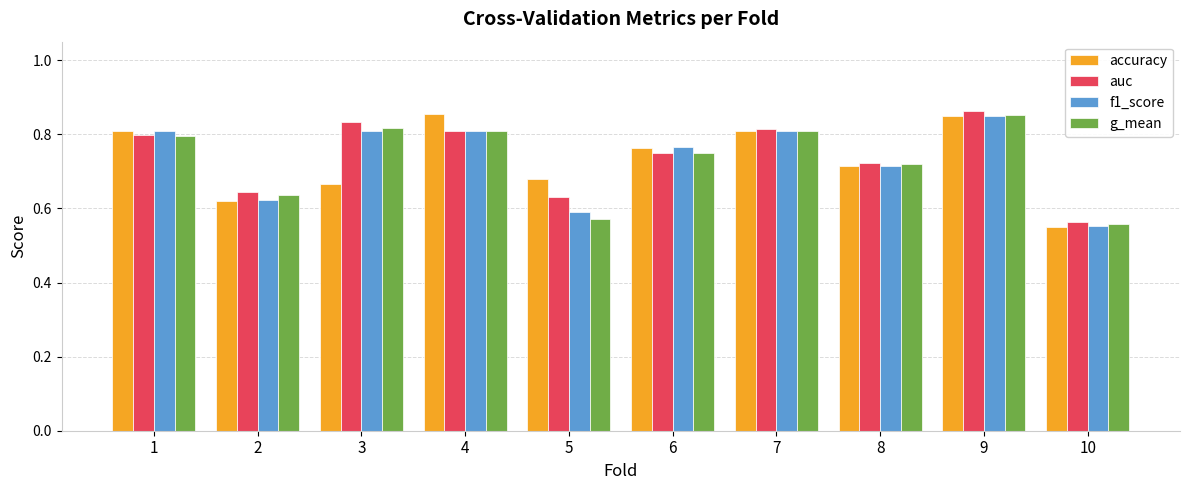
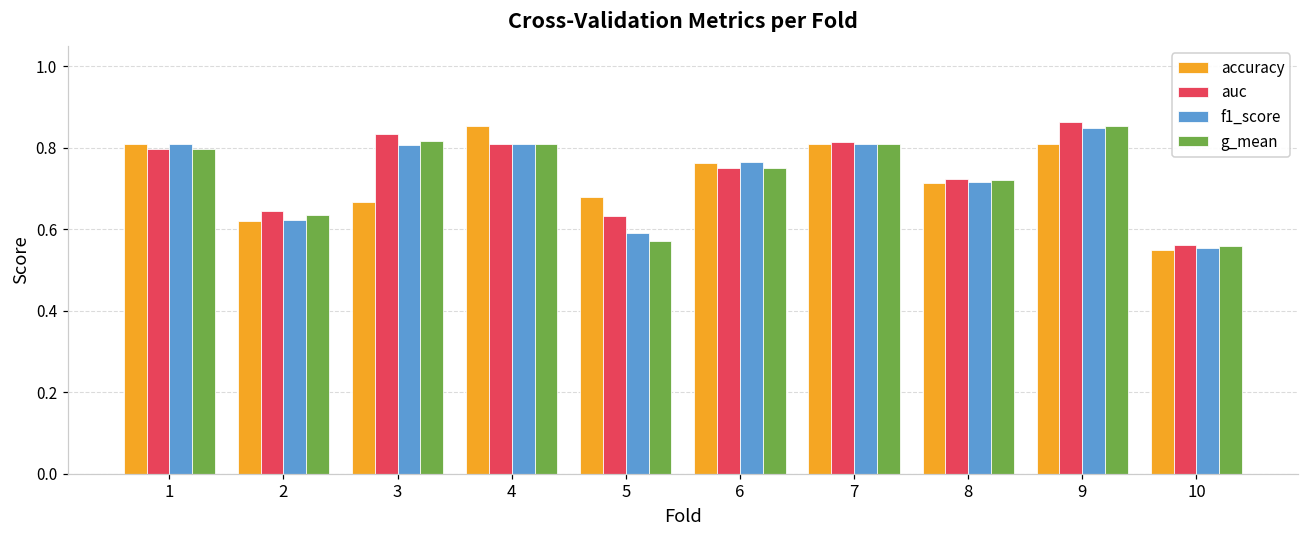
accuracy, 9: 0.85 -> 0.81
